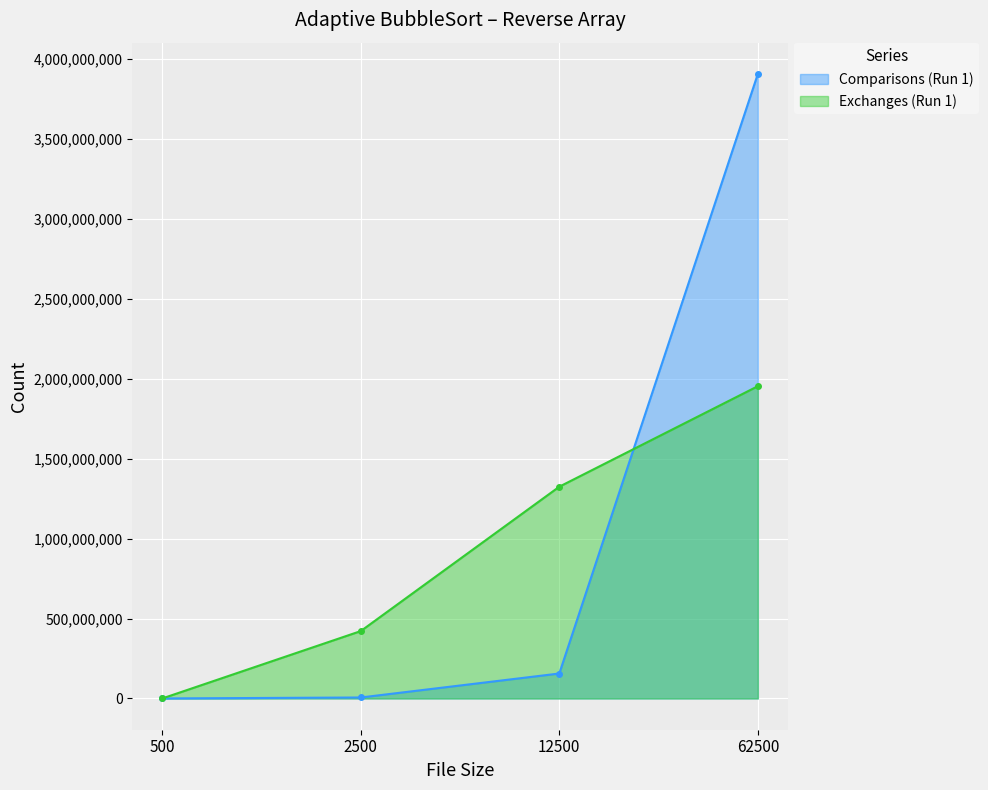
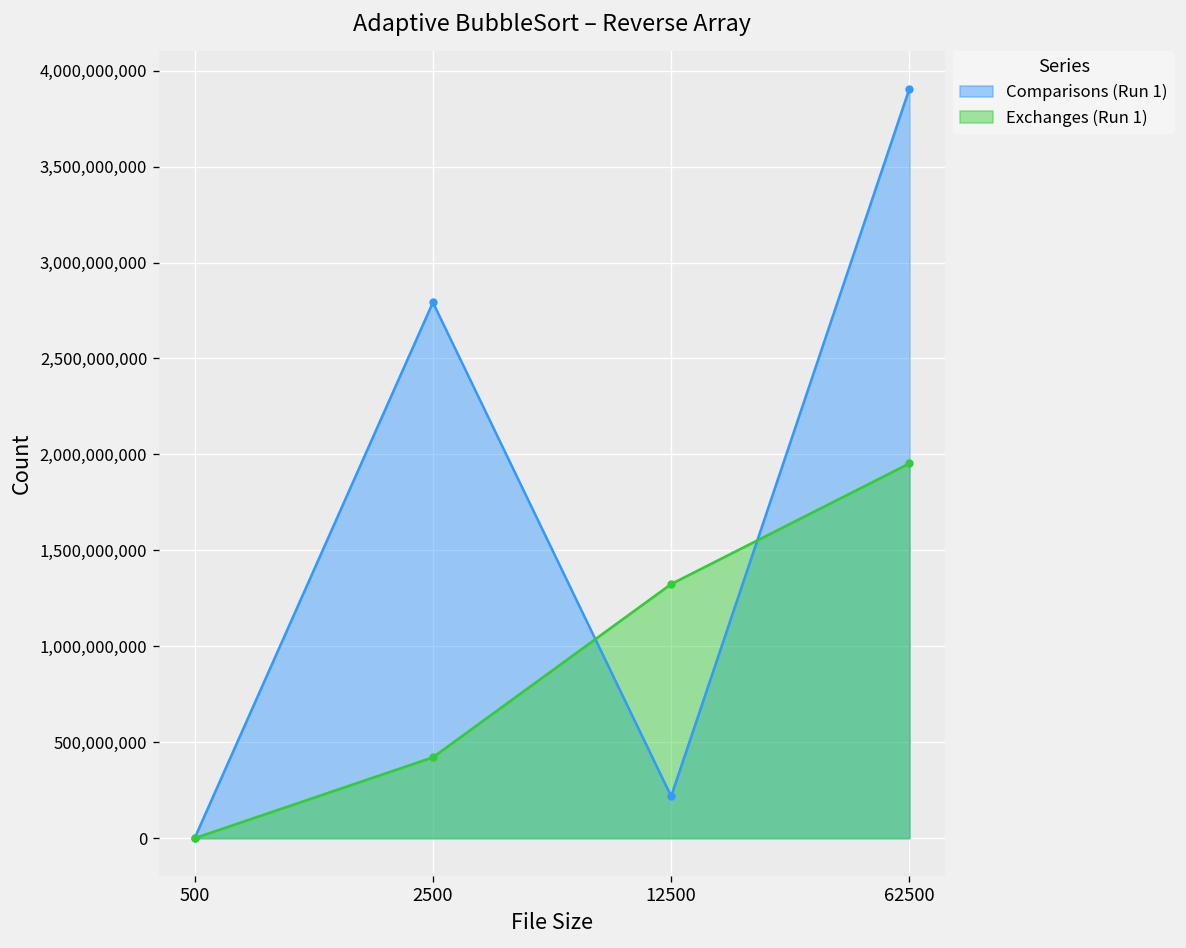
Comparisons (Run 1), 2500: 10,000,000 -> 2,790,000,000
Comparisons (Run 1), 12500: 160,000,000 -> 220,000,000
